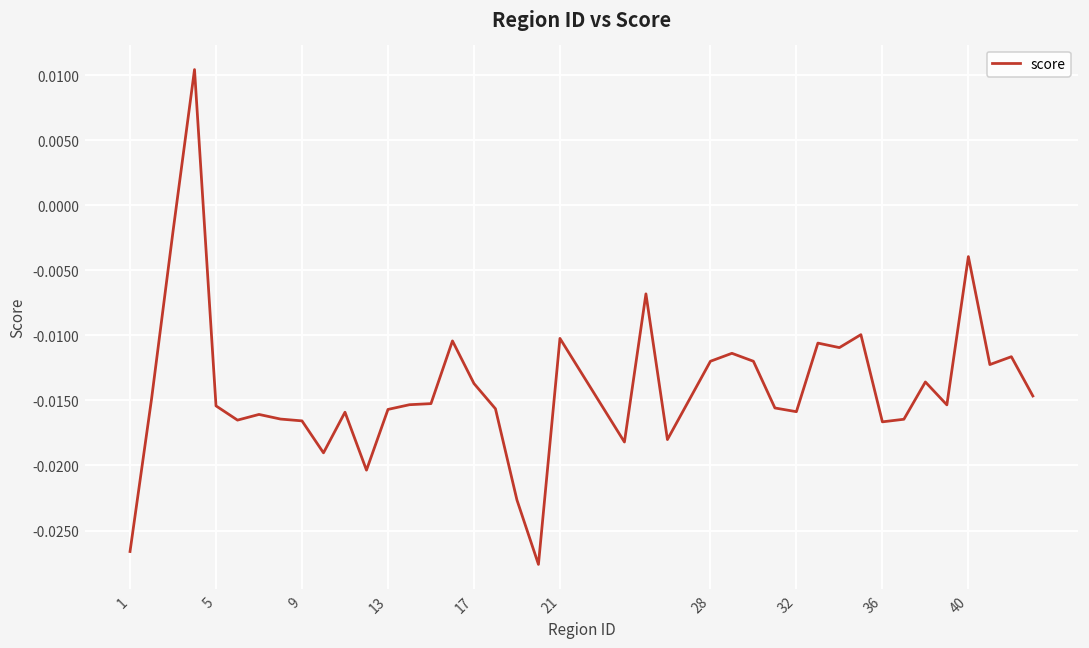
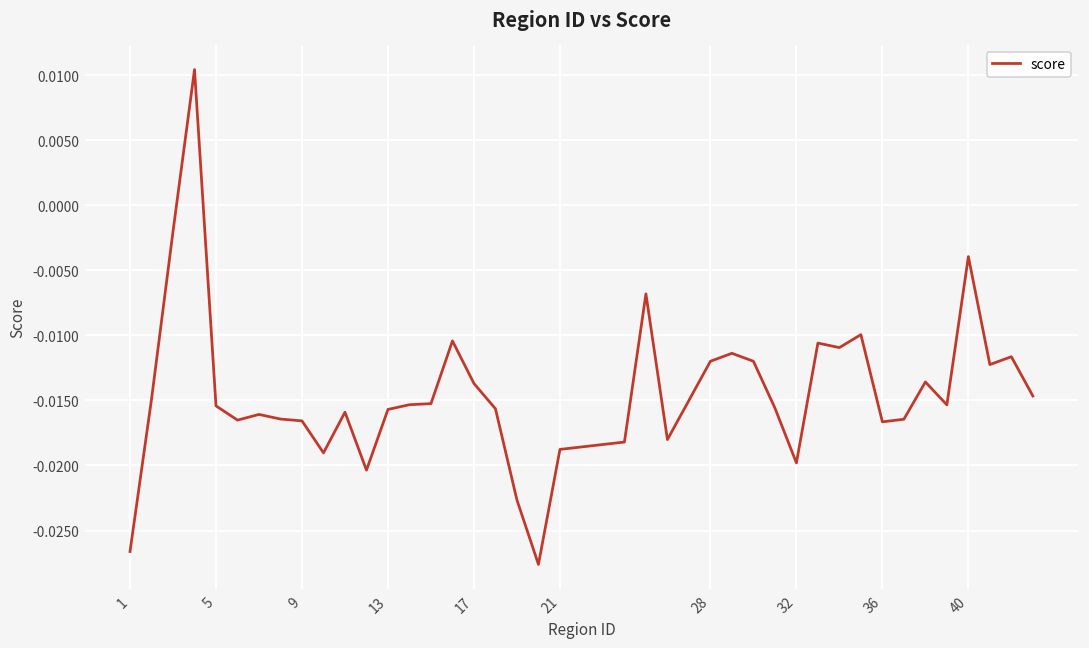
21: -0.0102 -> -0.0188
32: -0.0159 -> -0.0198
